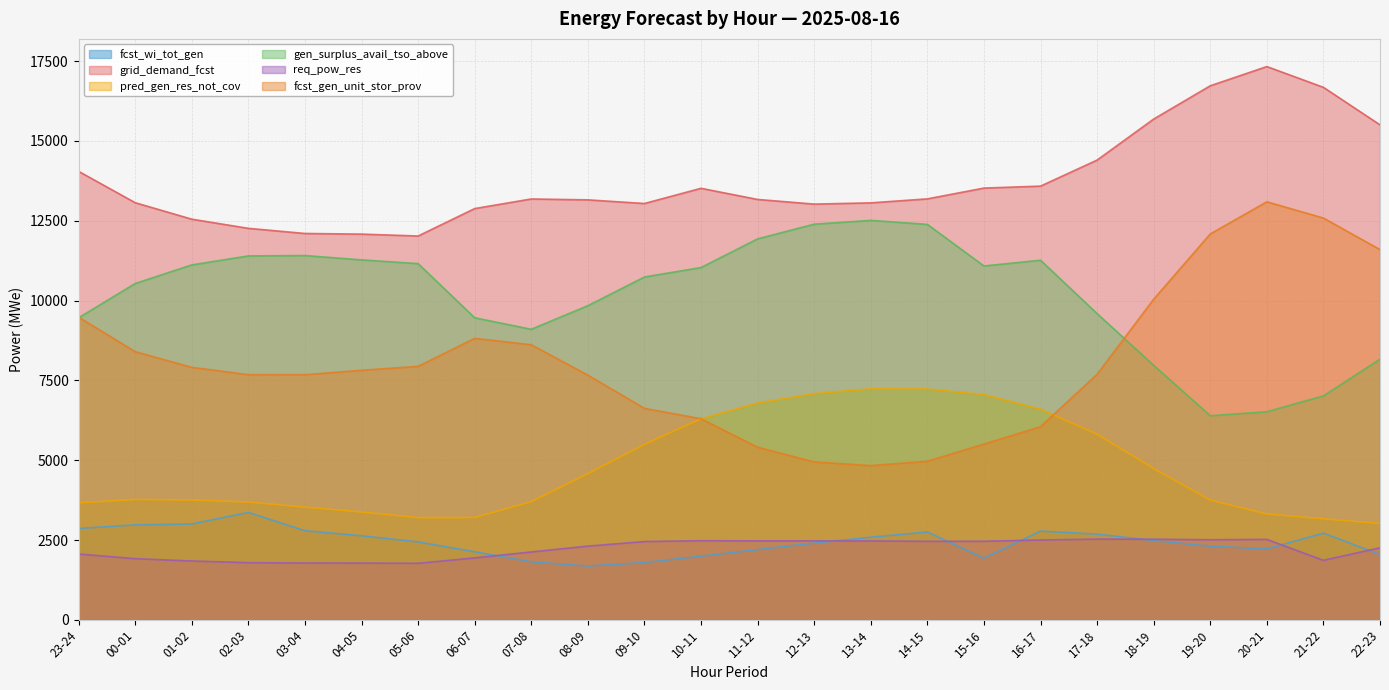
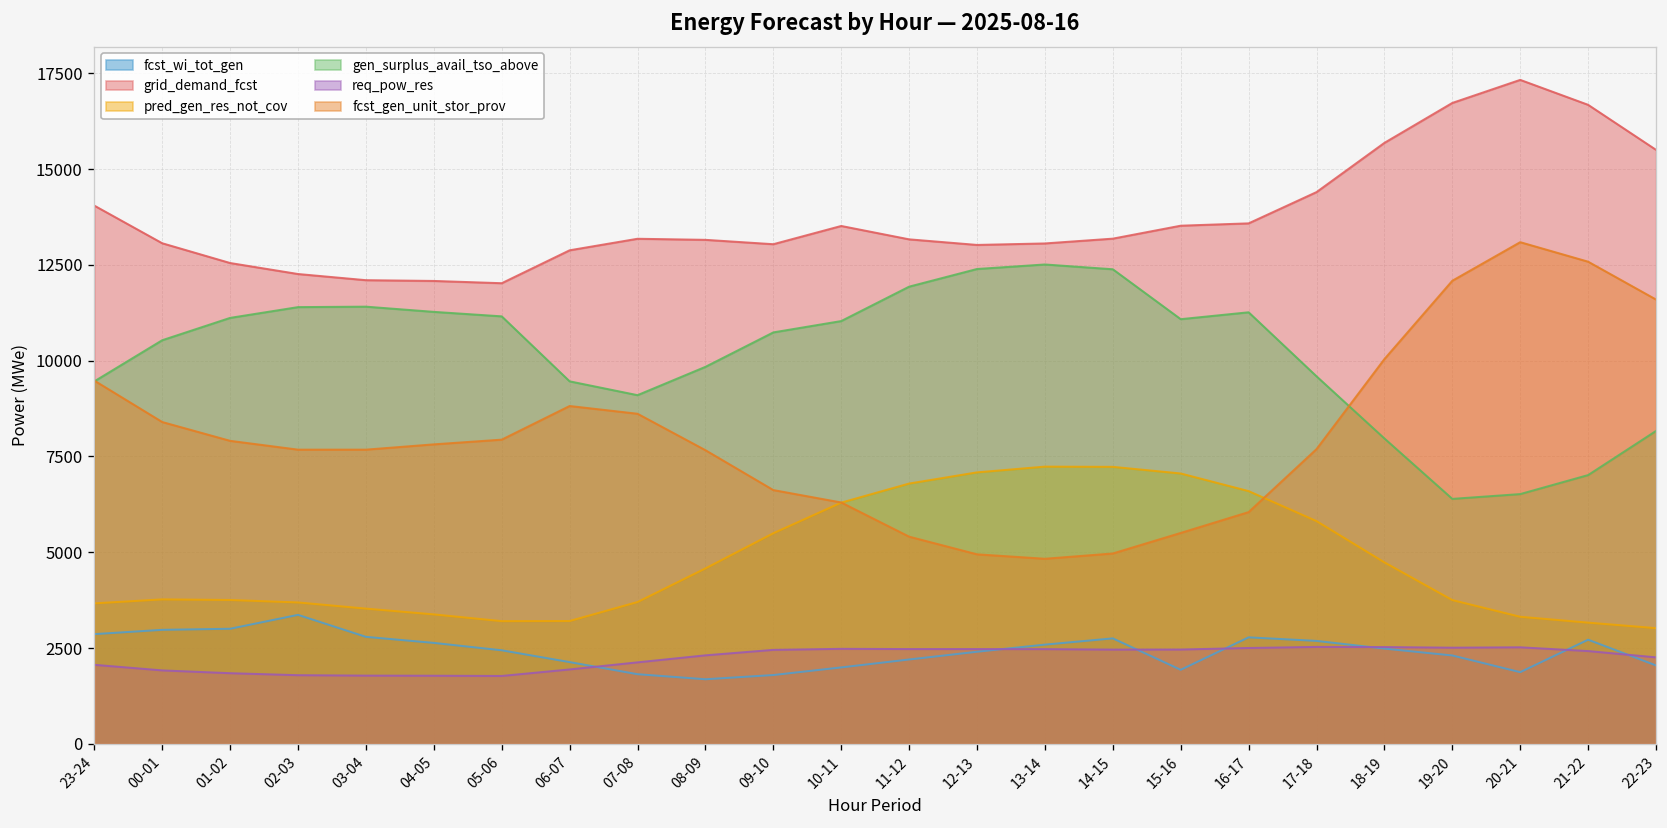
fcst_wi_tot_gen, 20-21: 2200 -> 1900
req_pow_res, 21-22: 1900 -> 2400
